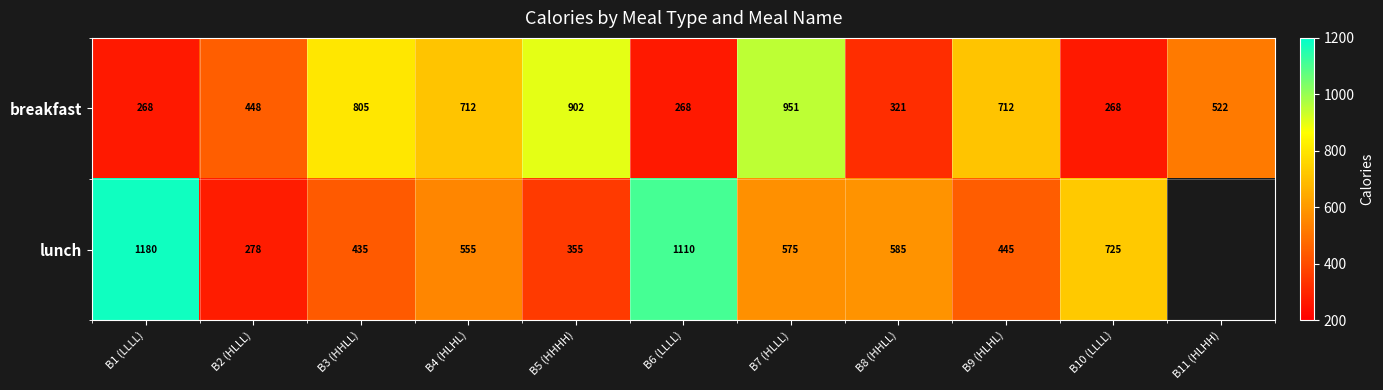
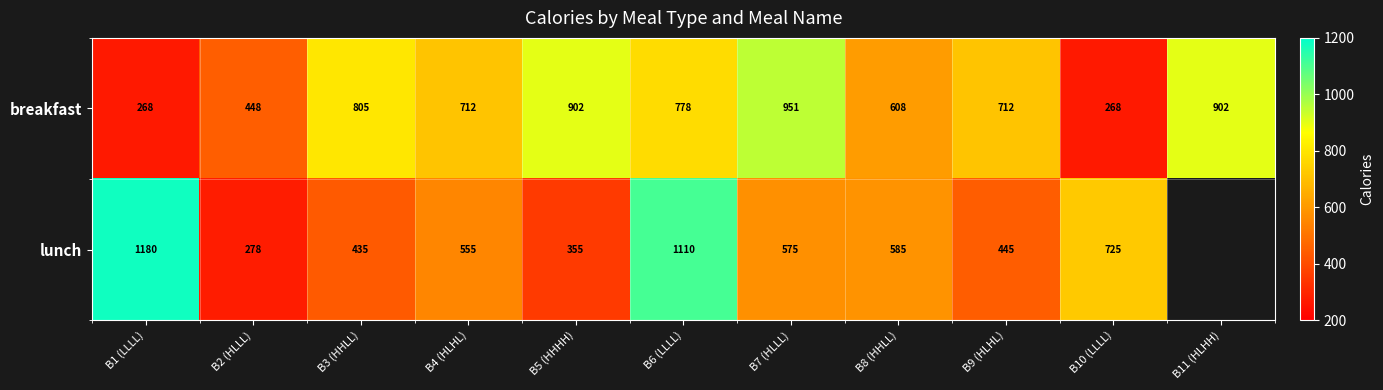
breakfast, B6 (LLLL): 268 -> 778
breakfast, B8 (HHLL): 321 -> 608
breakfast, B11 (HLHH): 522 -> 902
